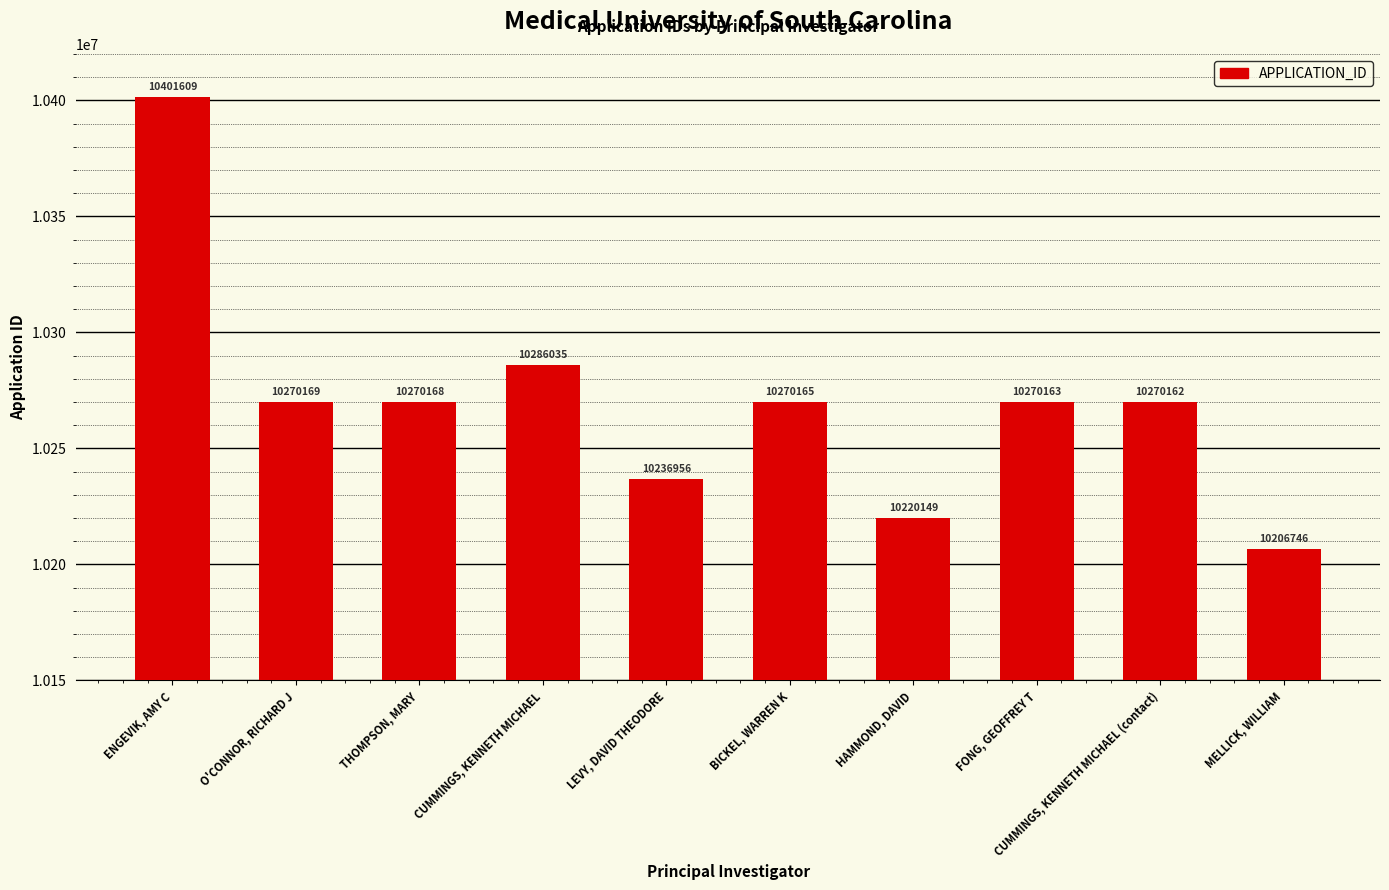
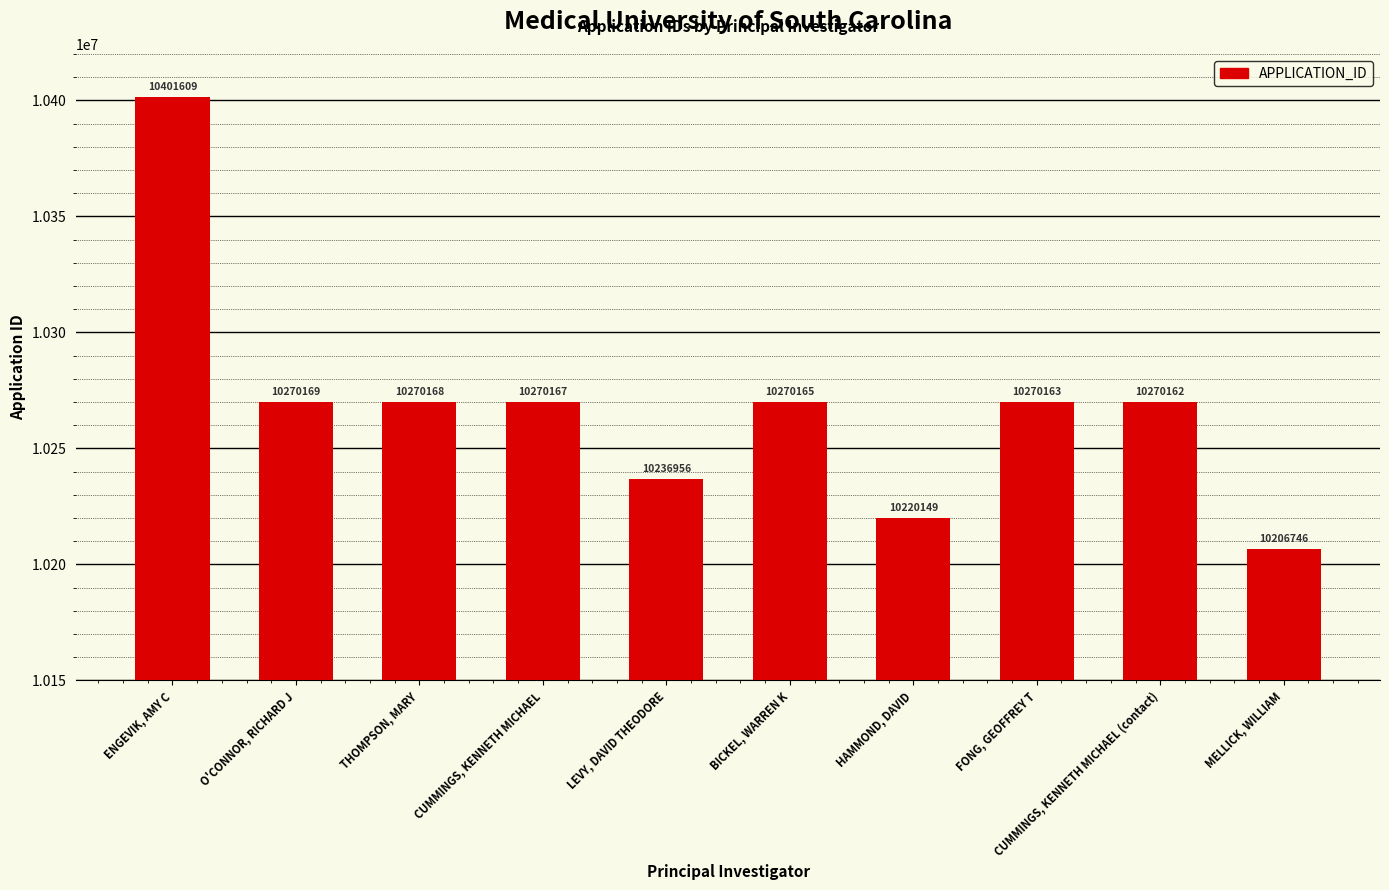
CUMMINGS, KENNETH MICHAEL: 10286035 -> 10270167
